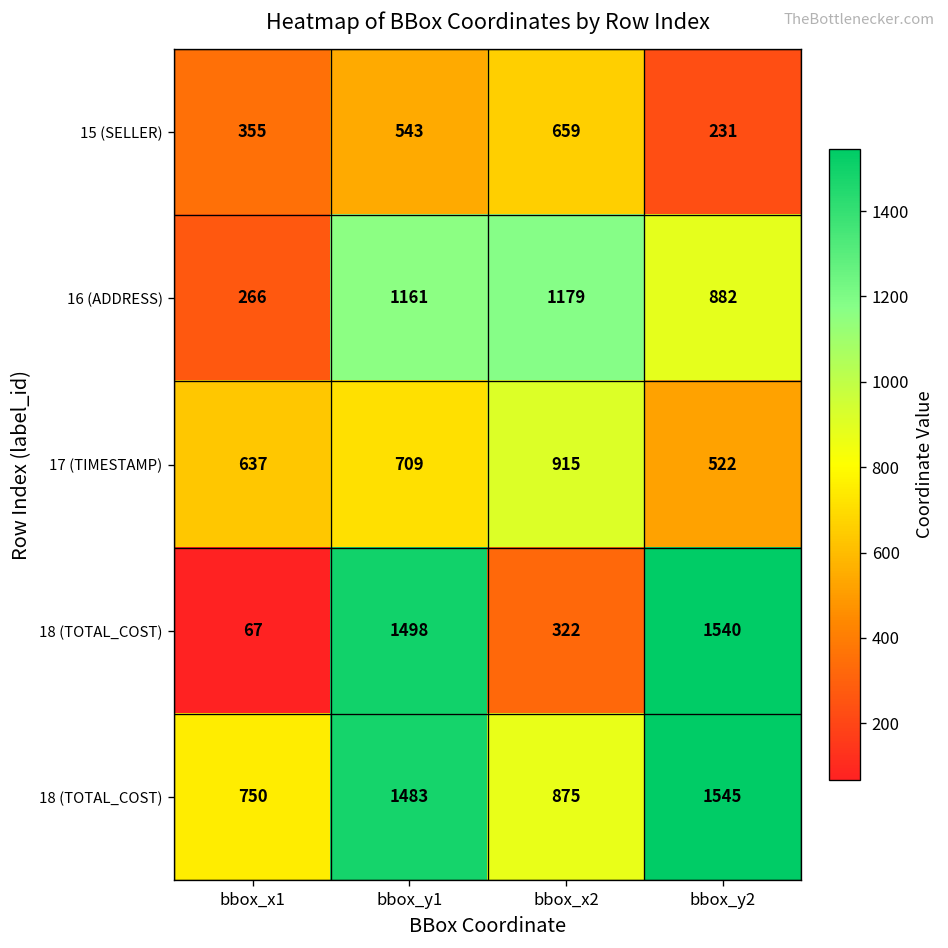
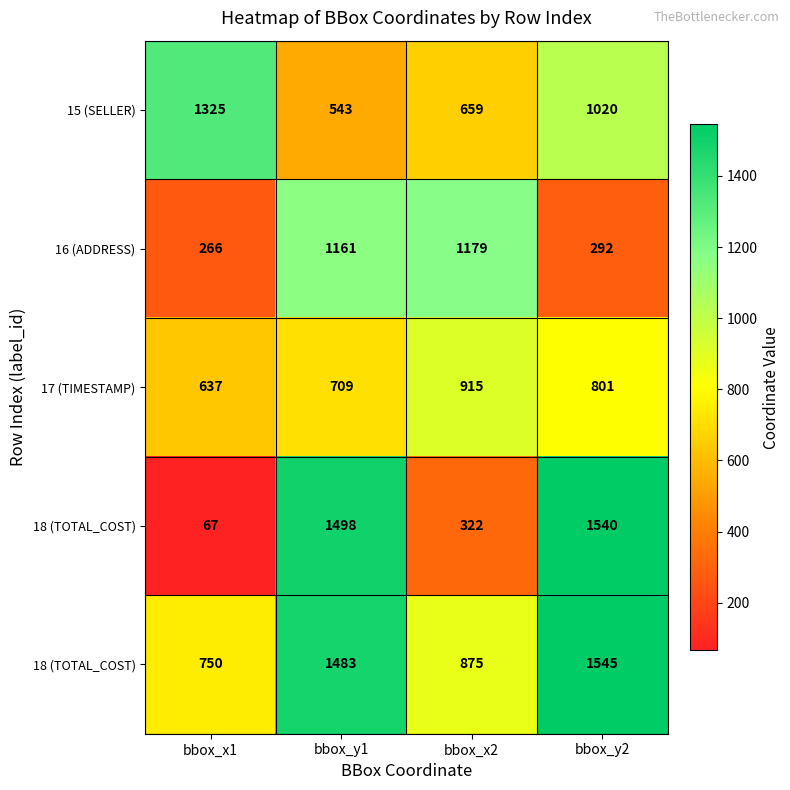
15 (SELLER), bbox_x1: 355 -> 1325
15 (SELLER), bbox_y2: 231 -> 1020
16 (ADDRESS), bbox_y2: 882 -> 292
17 (TIMESTAMP), bbox_y2: 522 -> 801
